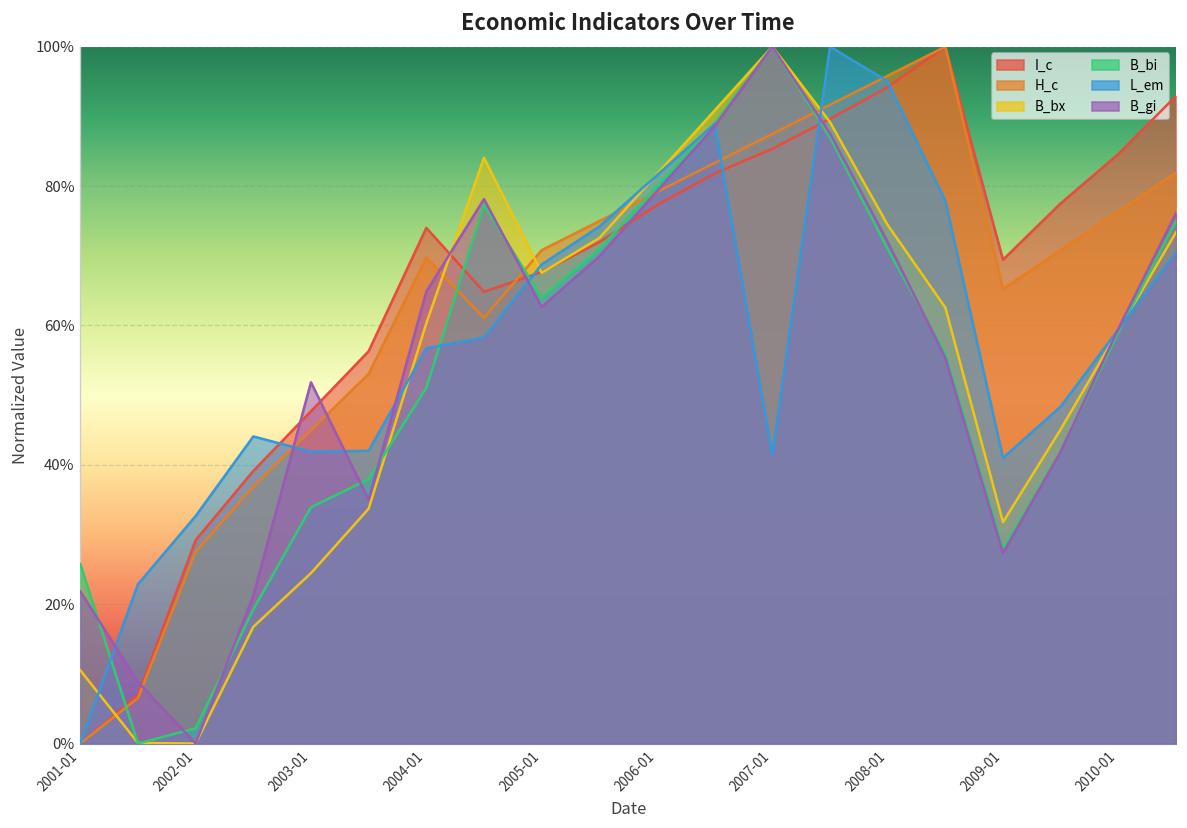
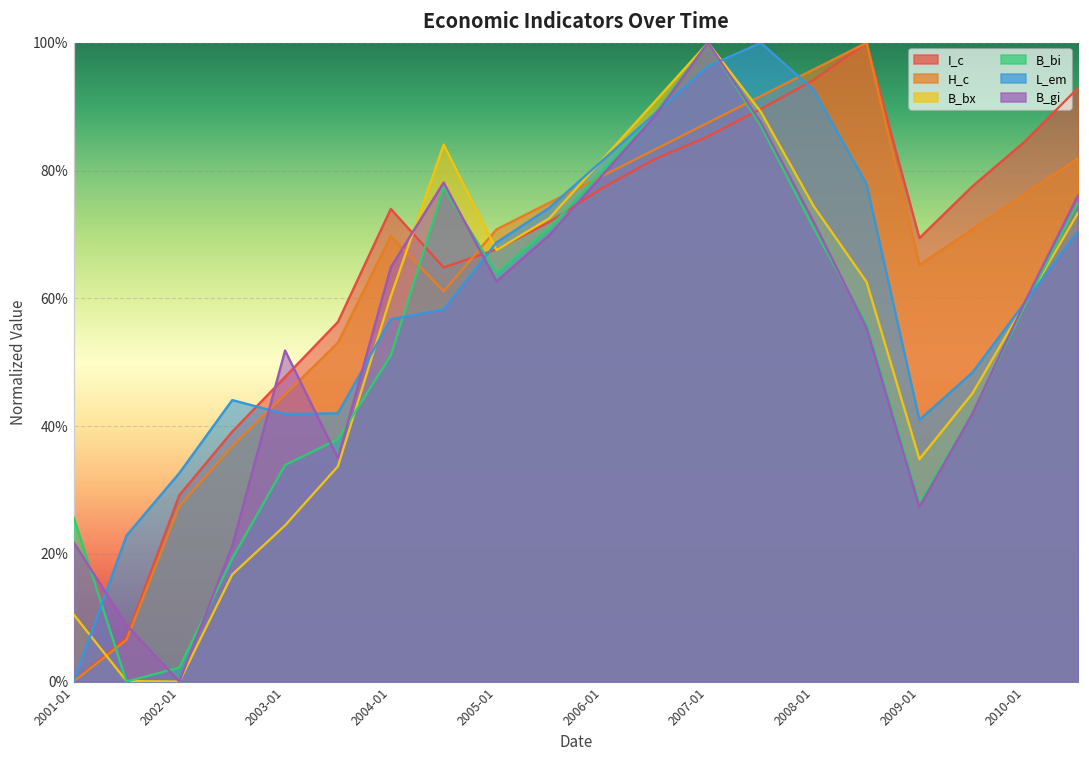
L_em, 2007-01: 41% -> 96%
L_em, 2008-01: 95% -> 93%
B_bx, 2009-01: 32% -> 35%
